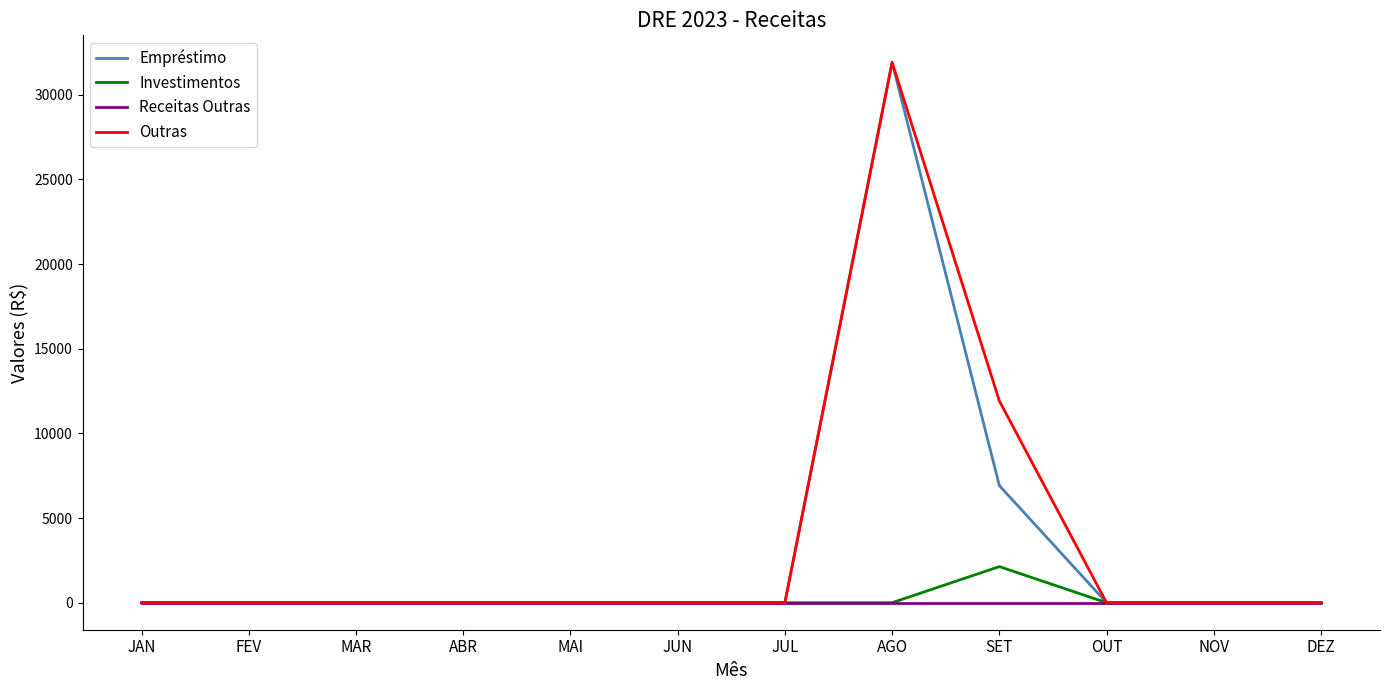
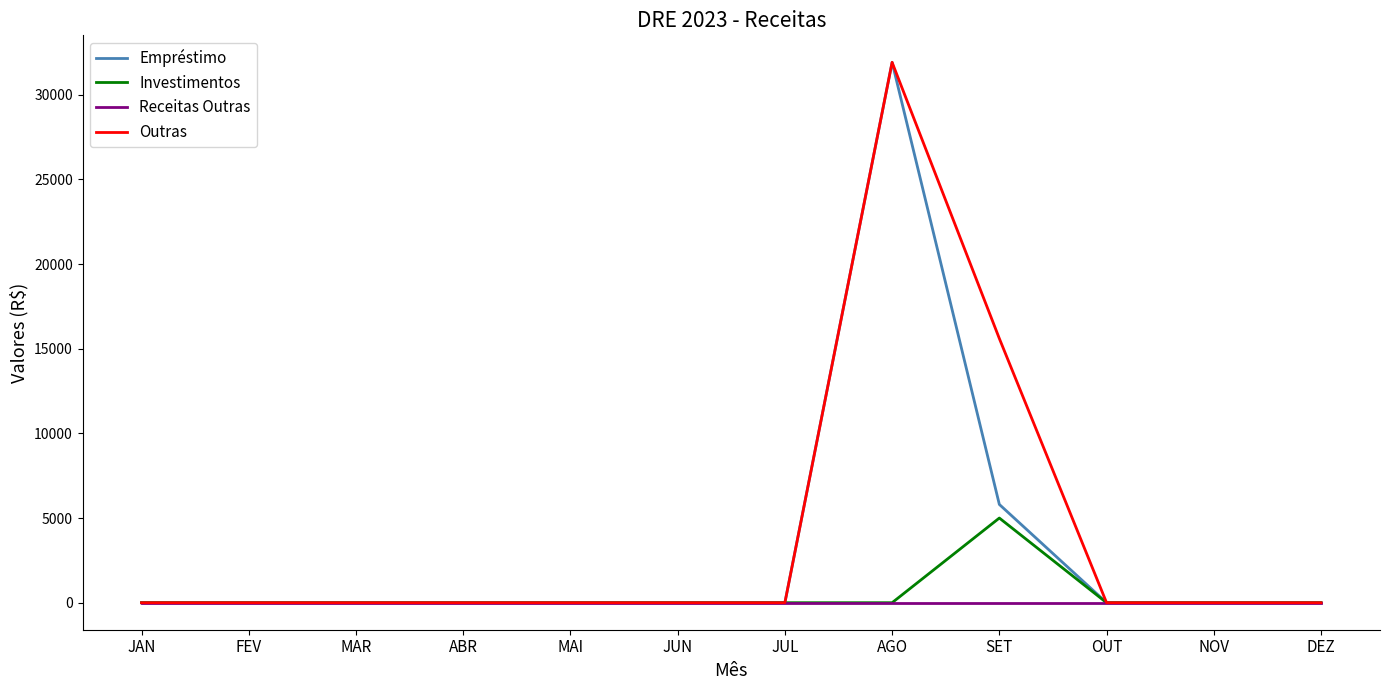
Empréstimo, SET: 6900 -> 5800
Investimentos, SET: 2100 -> 5000
Outras, SET: 11900 -> 15600
